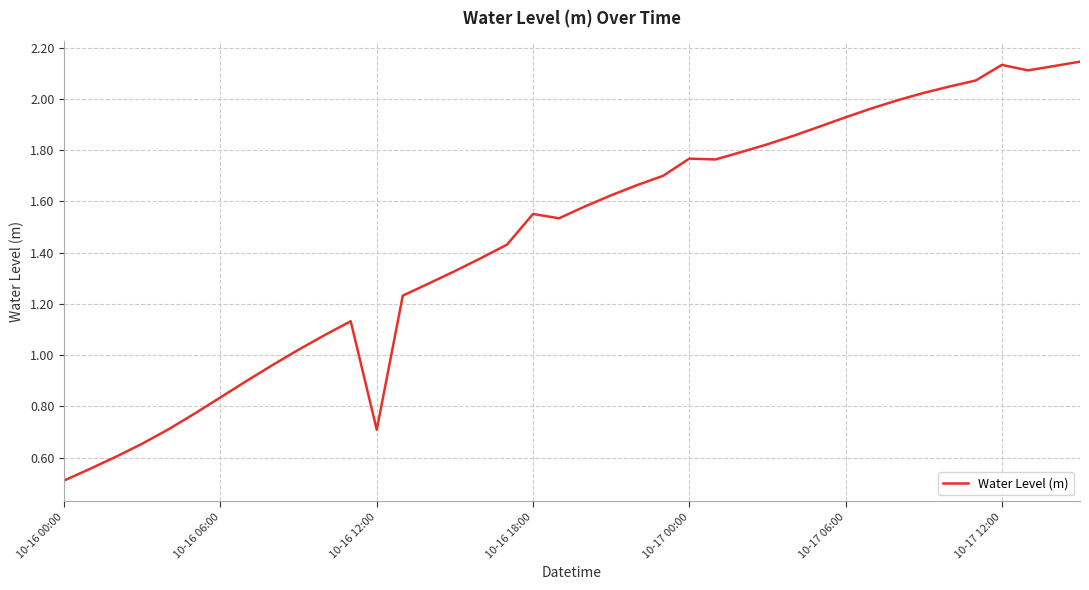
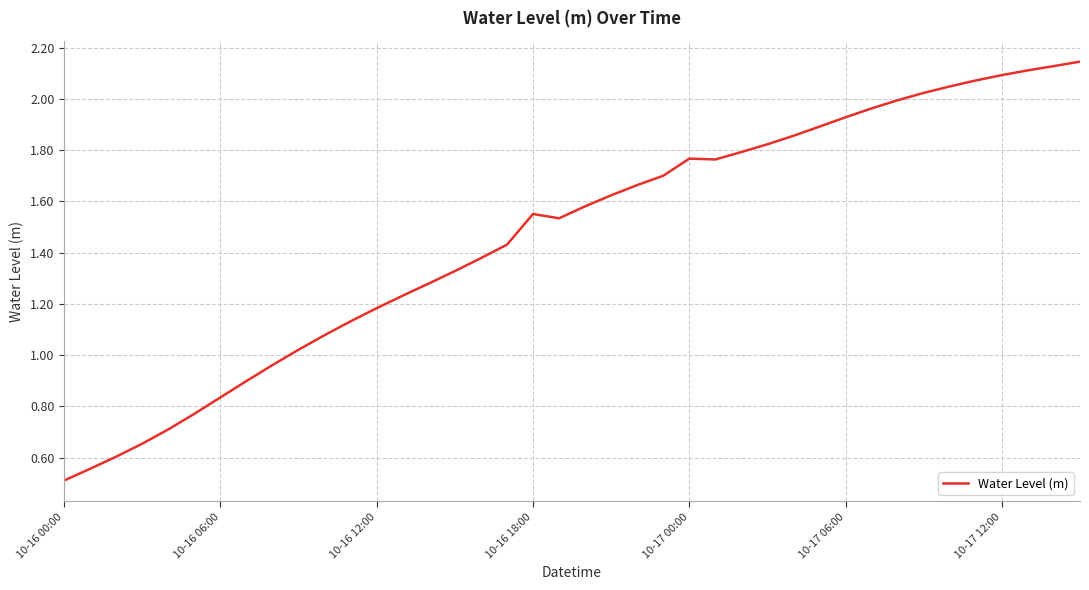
10-16 12:00: 0.71 -> 1.18
10-17 12:00: 2.13 -> 2.09
